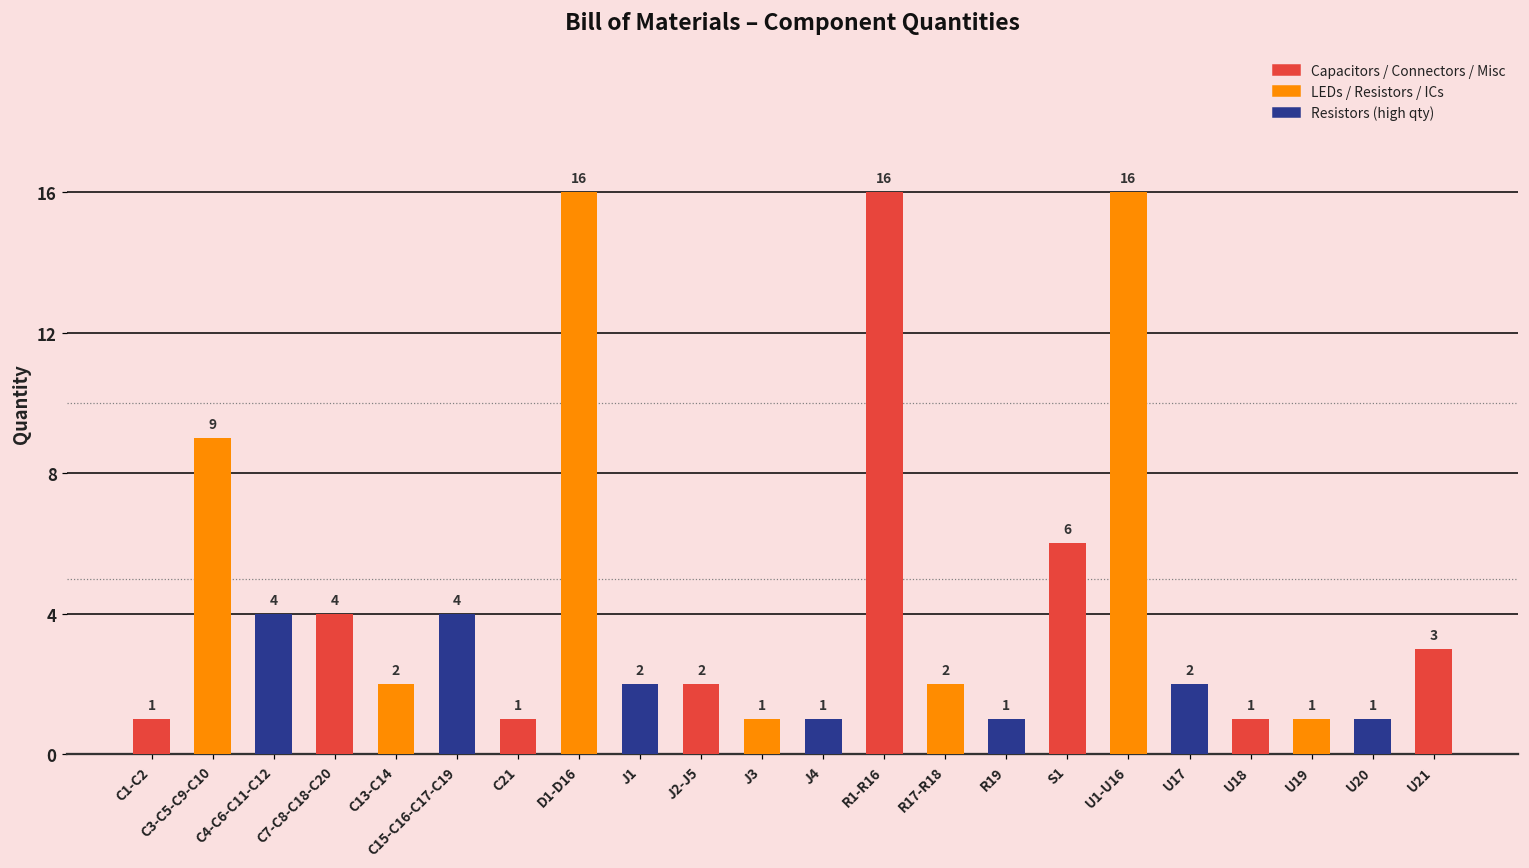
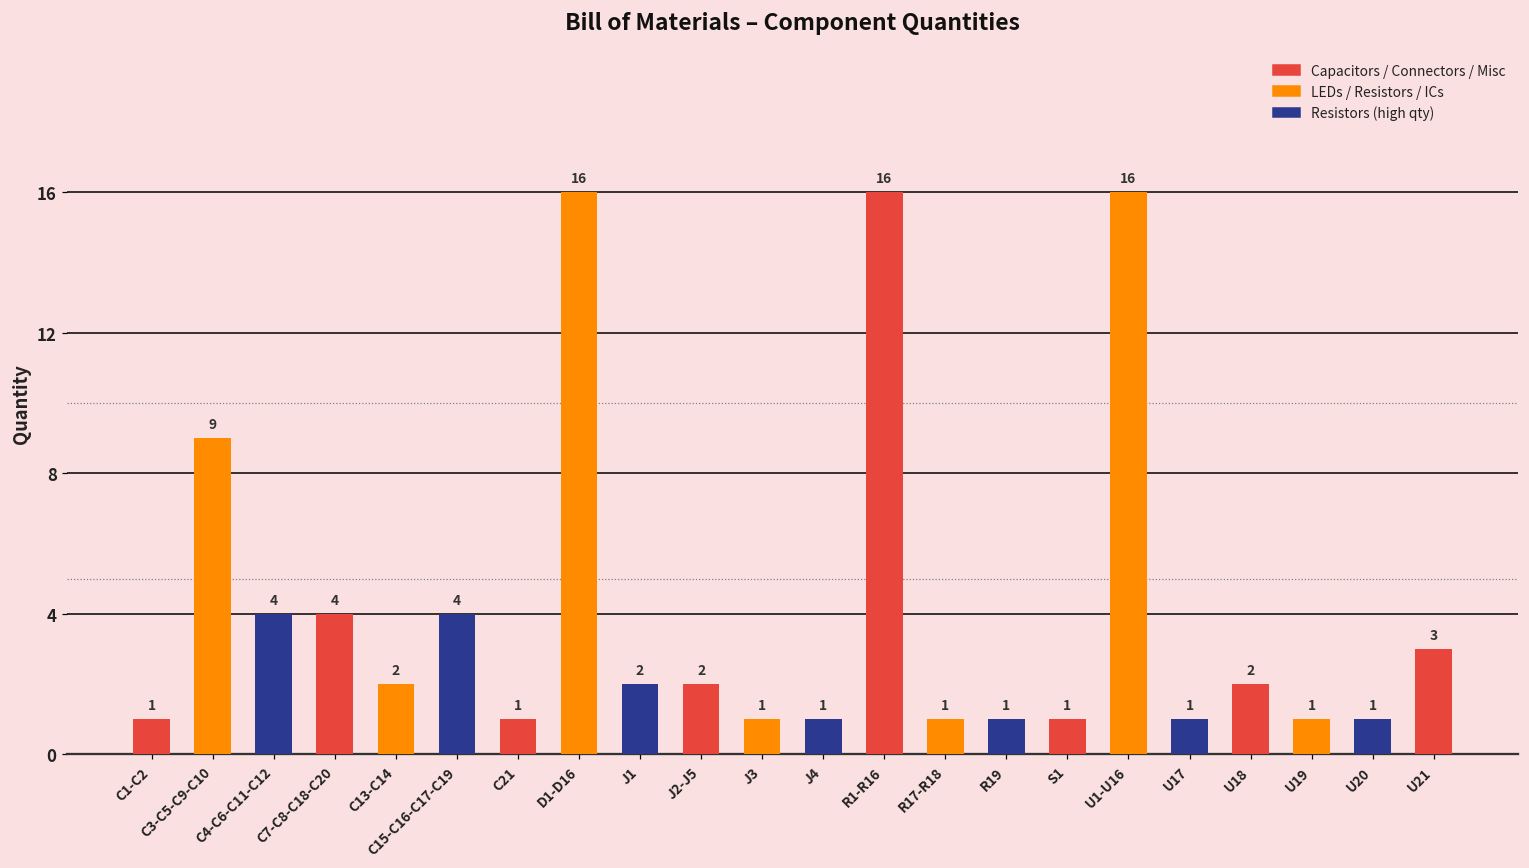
R17-R18: 2 -> 1
S1: 6 -> 1
U17: 2 -> 1
U18: 1 -> 2
